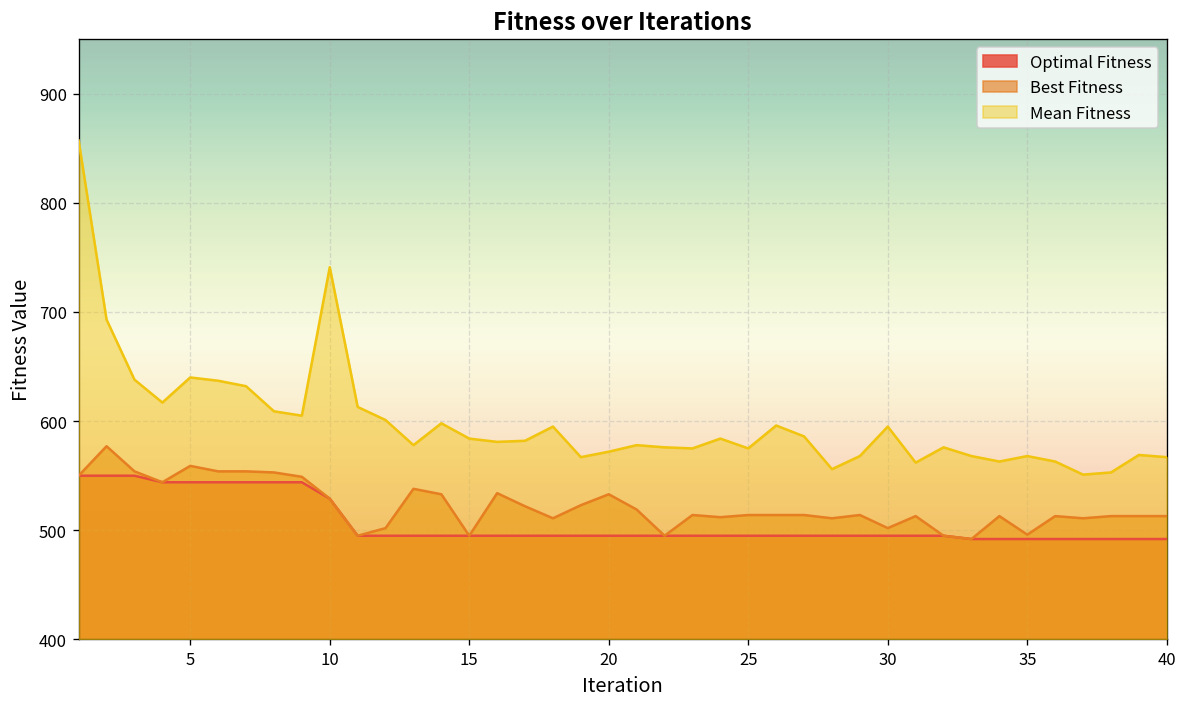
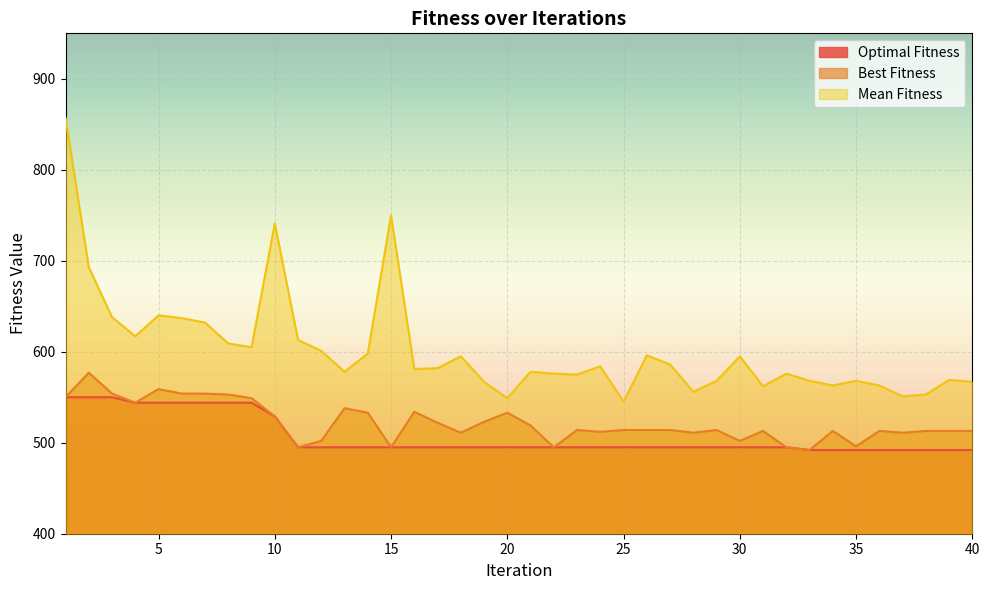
Mean Fitness, 15: 580 -> 750
Mean Fitness, 20: 570 -> 550
Mean Fitness, 25: 580 -> 550
